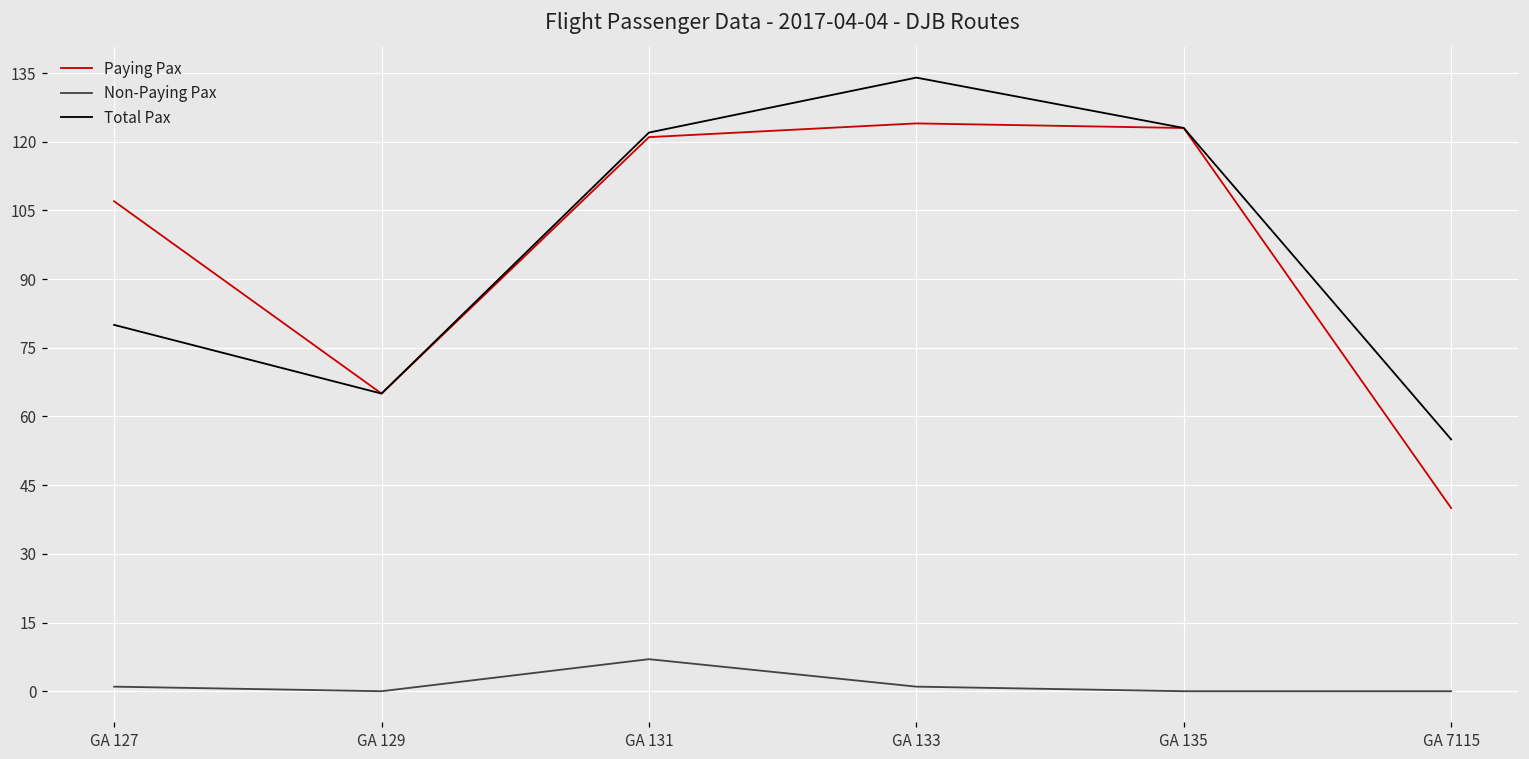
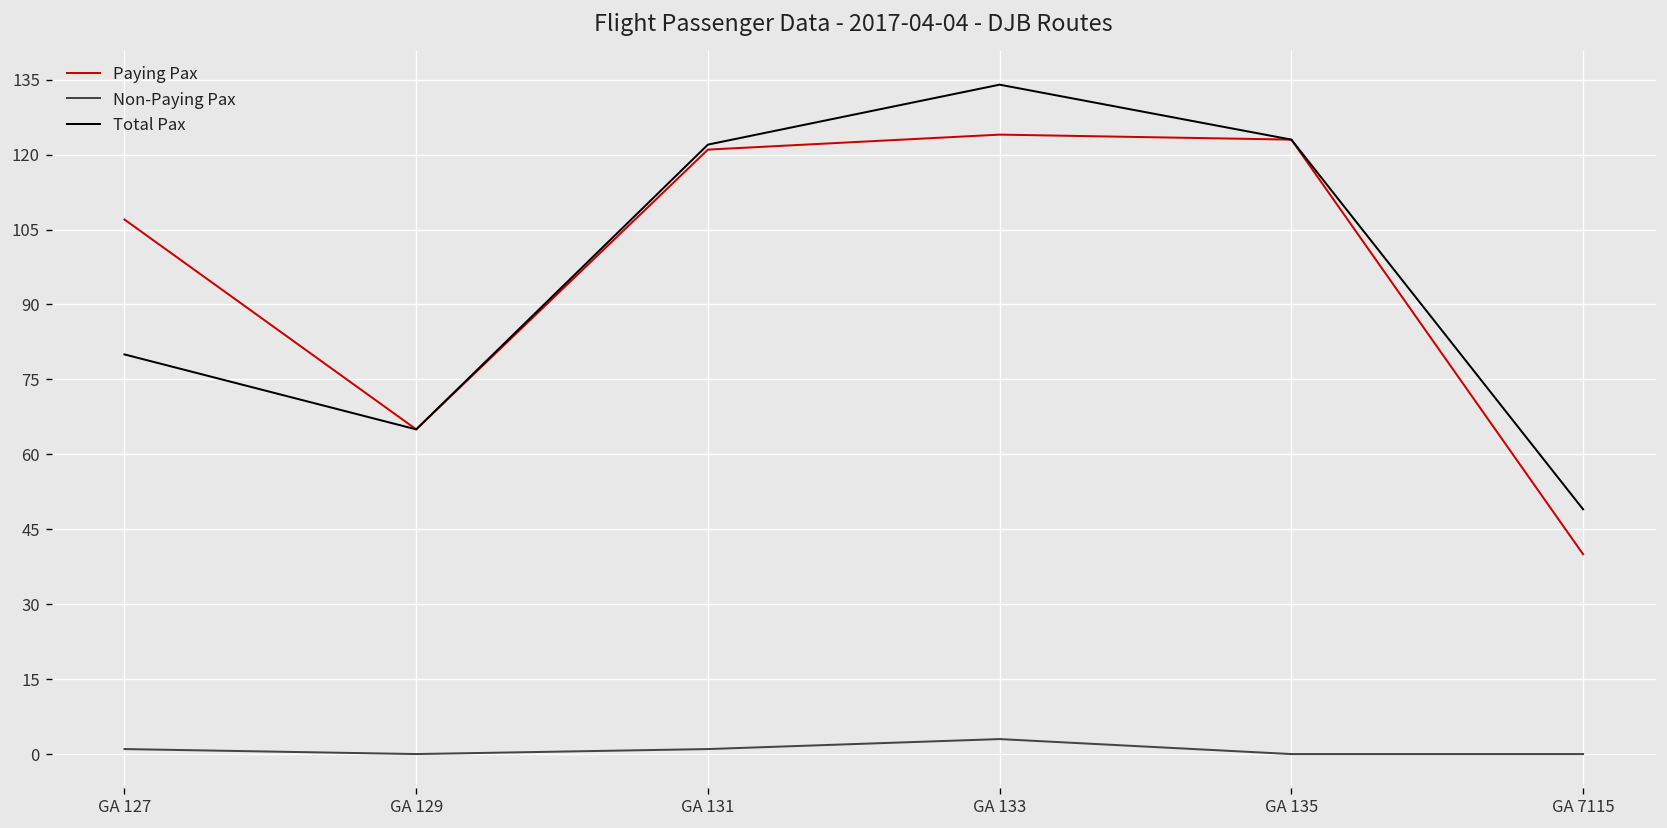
Non-Paying Pax, GA 131: 7 -> 1
Non-Paying Pax, GA 133: 1 -> 3
Total Pax, GA 7115: 55 -> 49
